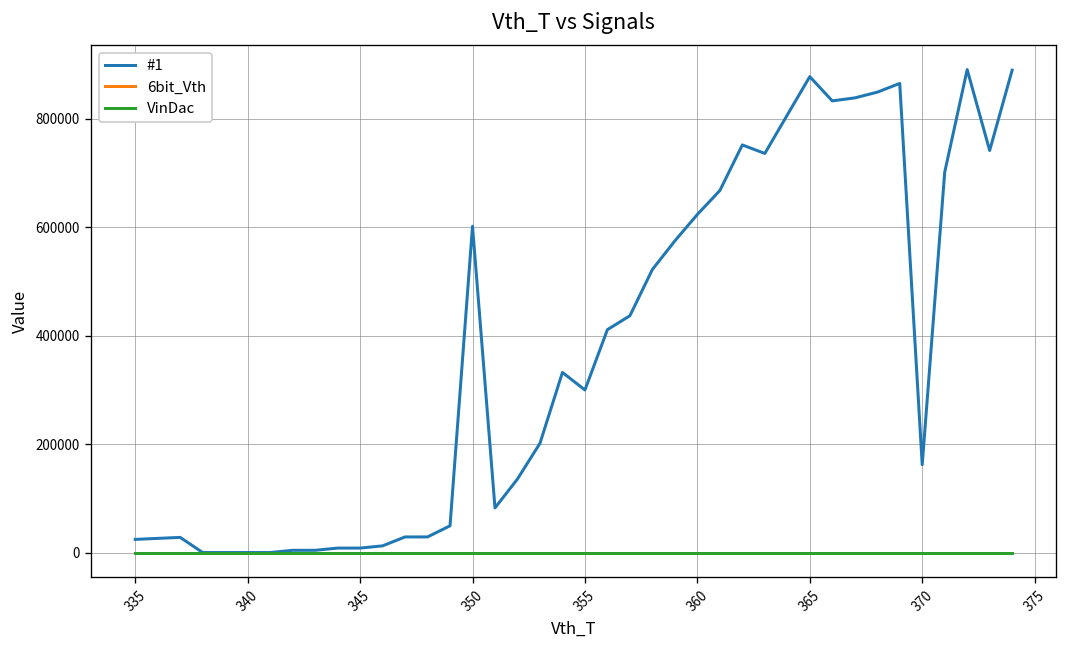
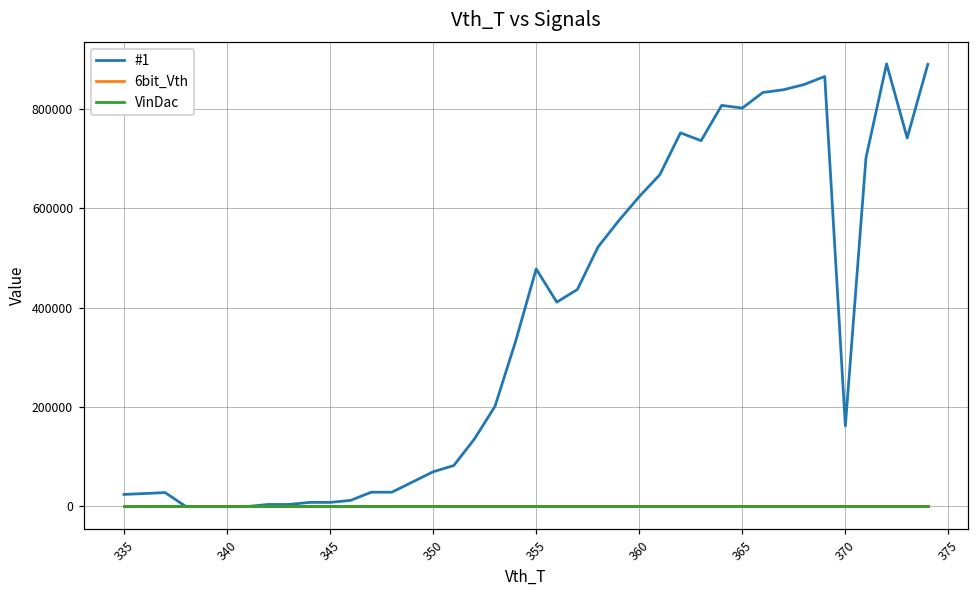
#1, 350: 600000 -> 70000
#1, 355: 300000 -> 480000
#1, 365: 880000 -> 800000
